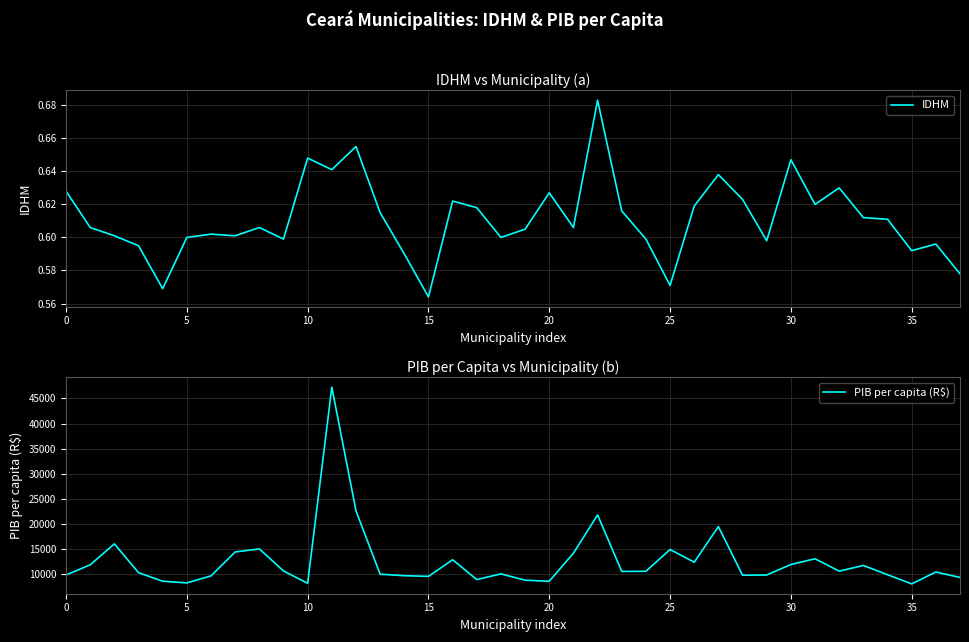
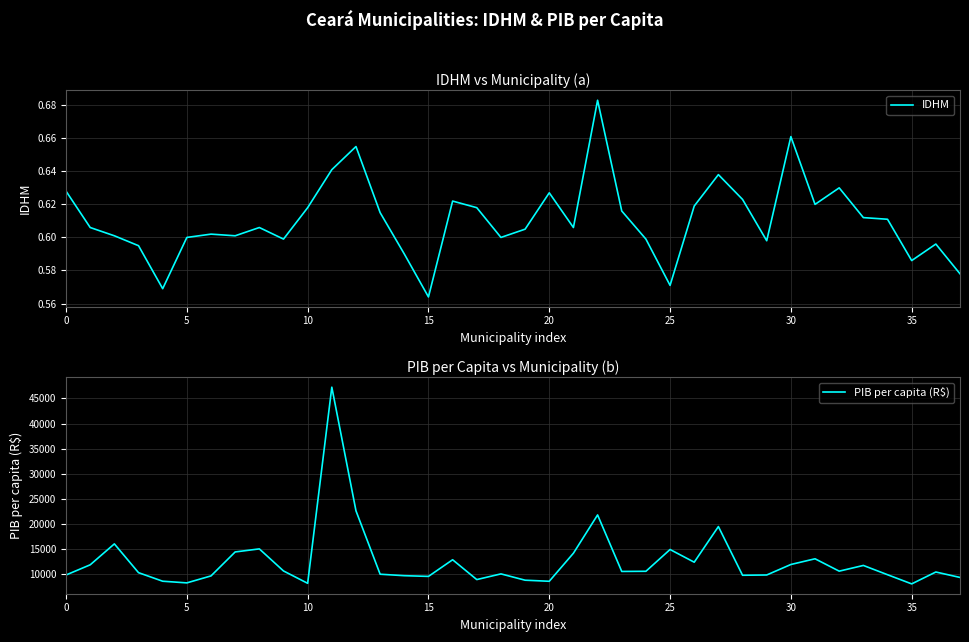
IDHM vs Municipality (a), 10: 0.648 -> 0.618
IDHM vs Municipality (a), 30: 0.647 -> 0.661
IDHM vs Municipality (a), 35: 0.592 -> 0.586
